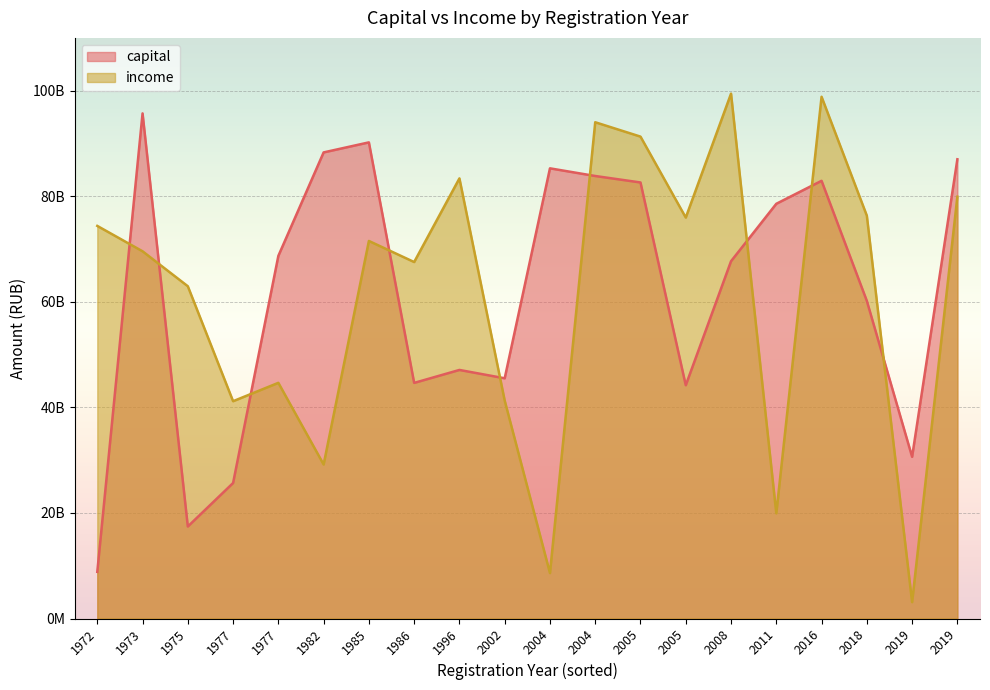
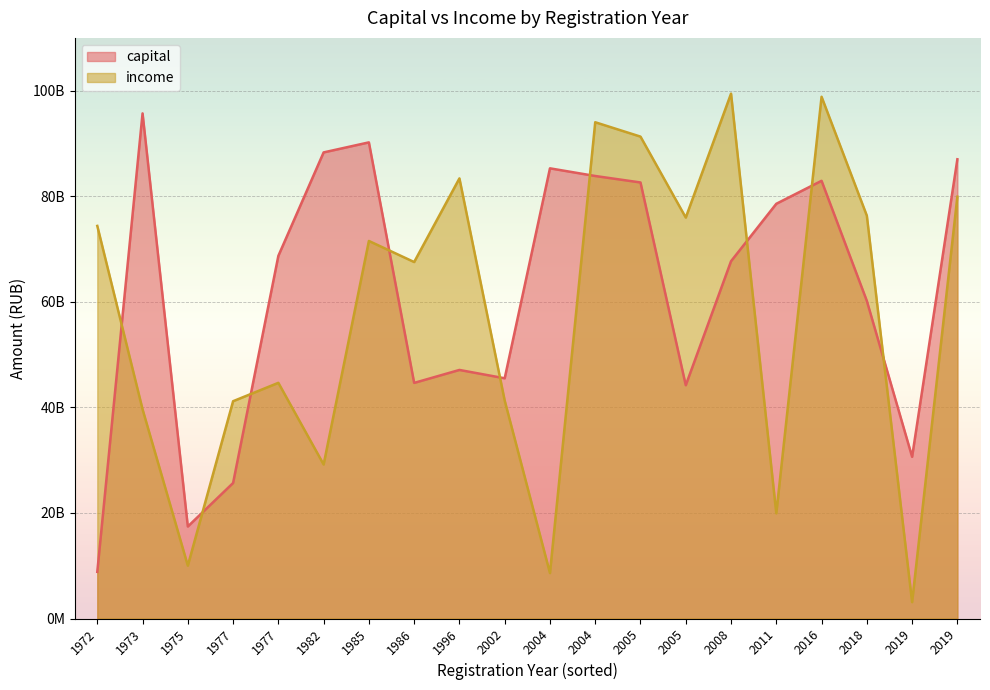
income, 1973: 70000000000 -> 40000000000
income, 1975: 63000000000 -> 10000000000
